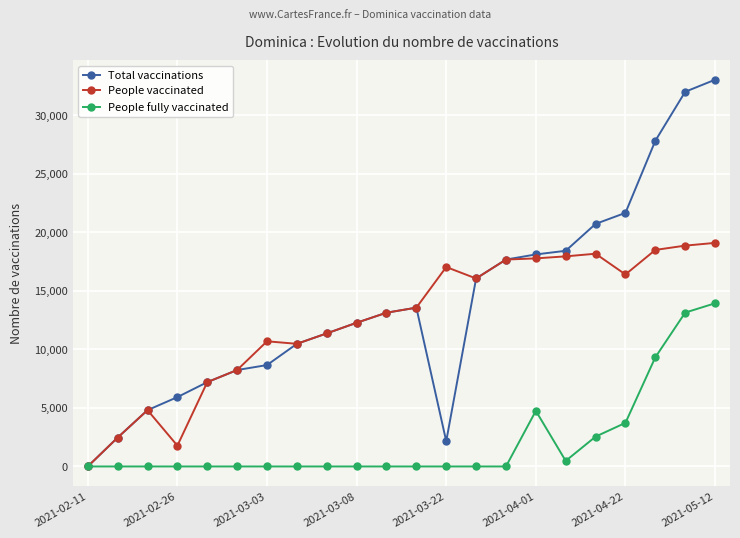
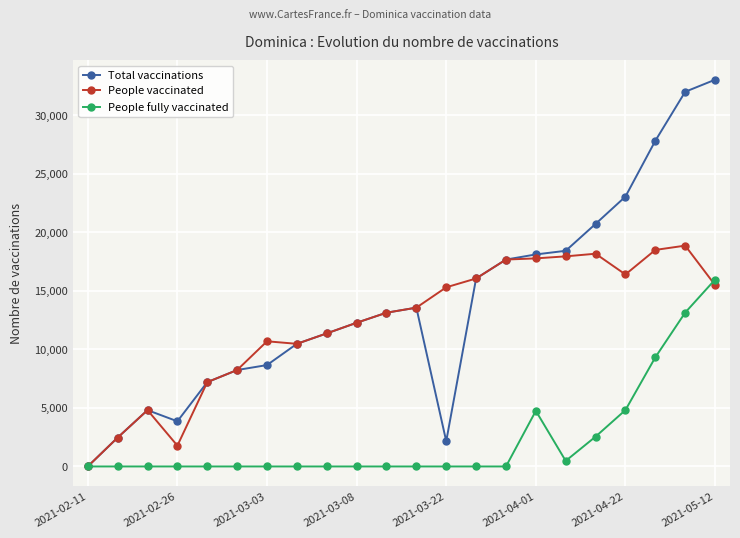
Total vaccinations, 2021-02-26: 5,900 -> 3,900
People vaccinated, 2021-03-22: 17,000 -> 15,300
Total vaccinations, 2021-04-22: 21,700 -> 23,100
People fully vaccinated, 2021-04-22: 3,700 -> 4,800
People vaccinated, 2021-05-12: 19,100 -> 15,500
People fully vaccinated, 2021-05-12: 13,900 -> 16,000
